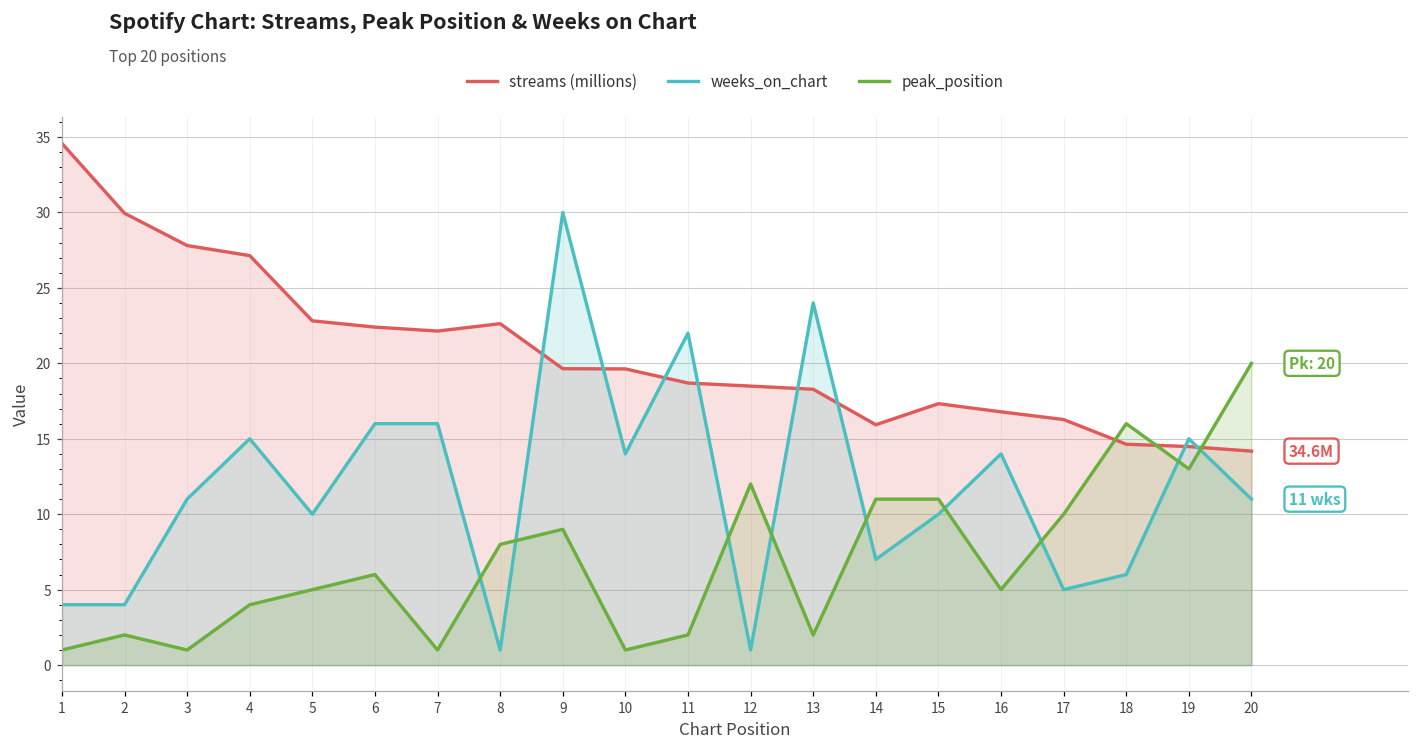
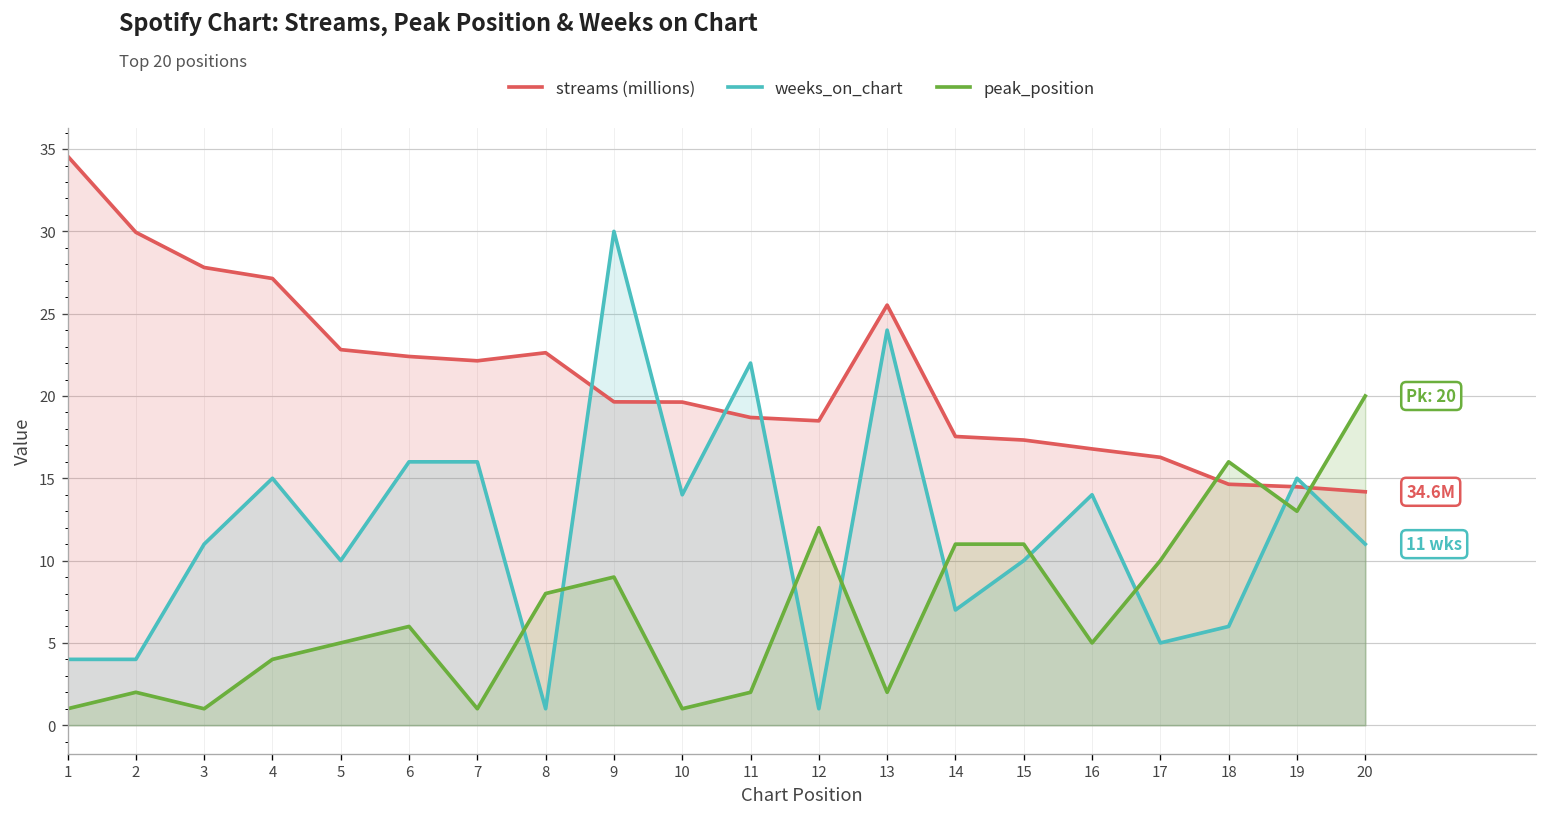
streams (millions), 13: 18.3 -> 25.5
streams (millions), 14: 15.9 -> 17.5
